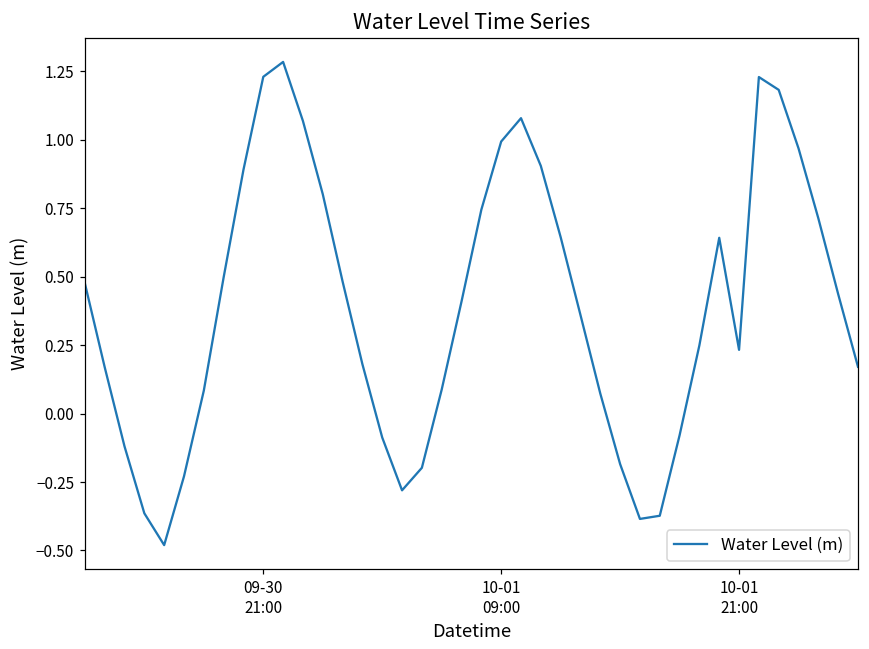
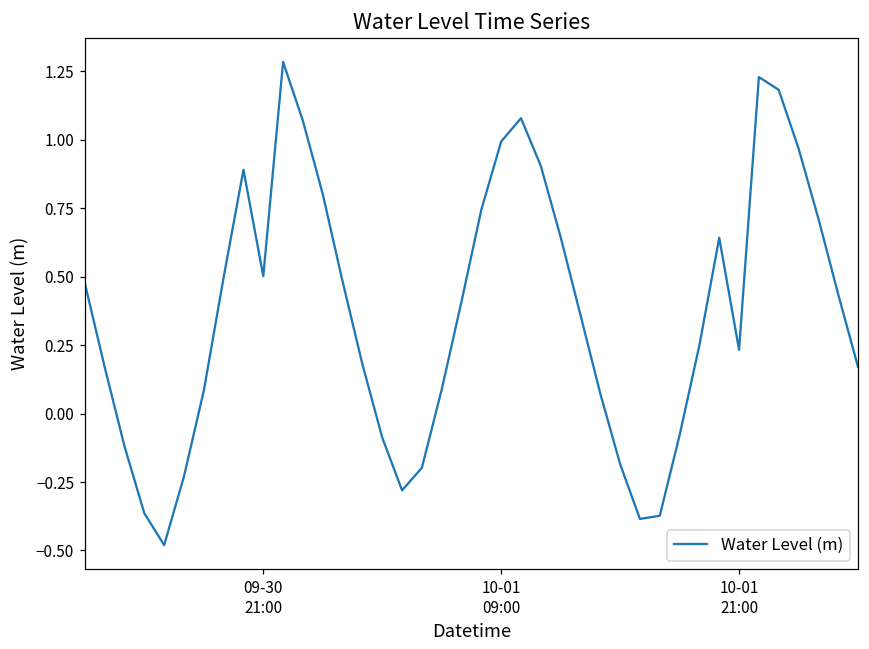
09-30 21:00: 1.23 -> 0.50
